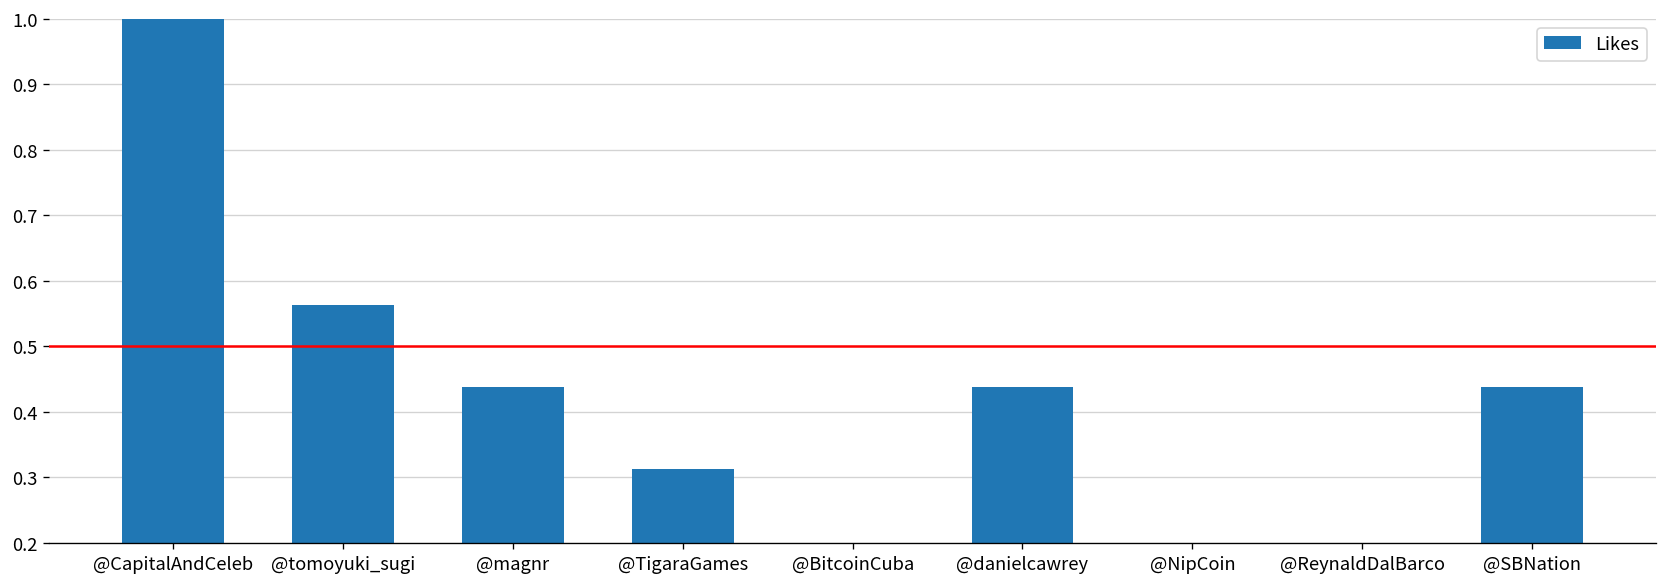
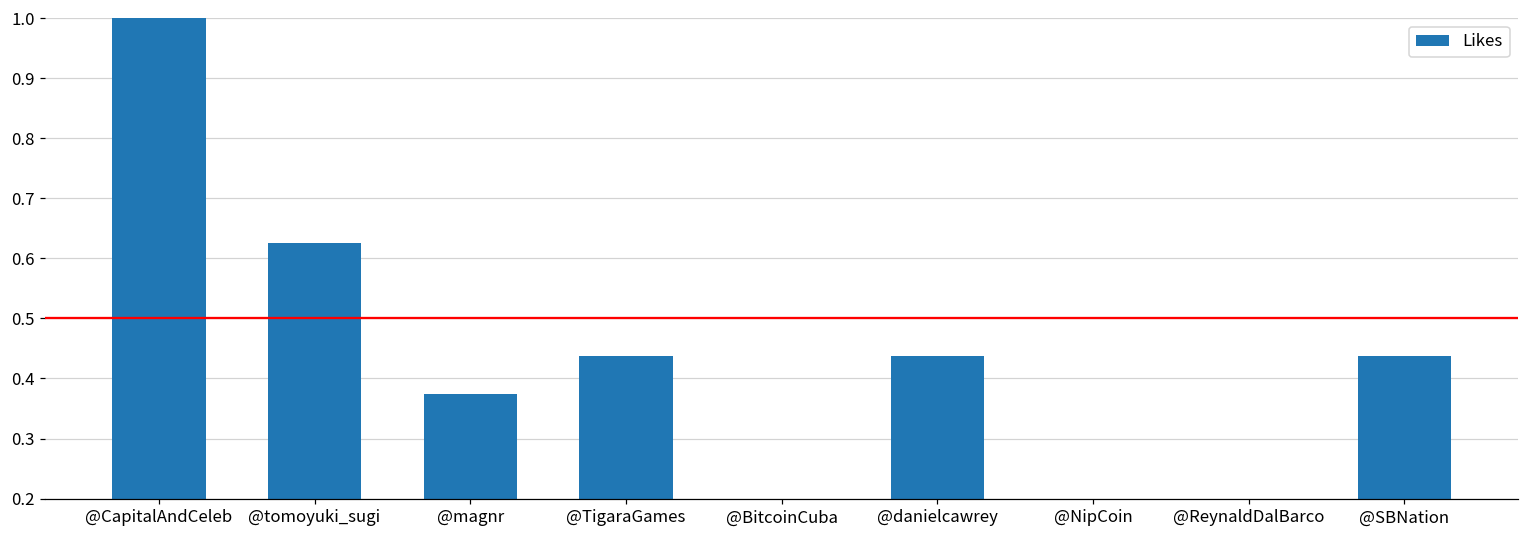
@tomoyuki_sugi: 0.56 -> 0.63
@magnr: 0.44 -> 0.38
@TigaraGames: 0.31 -> 0.44
